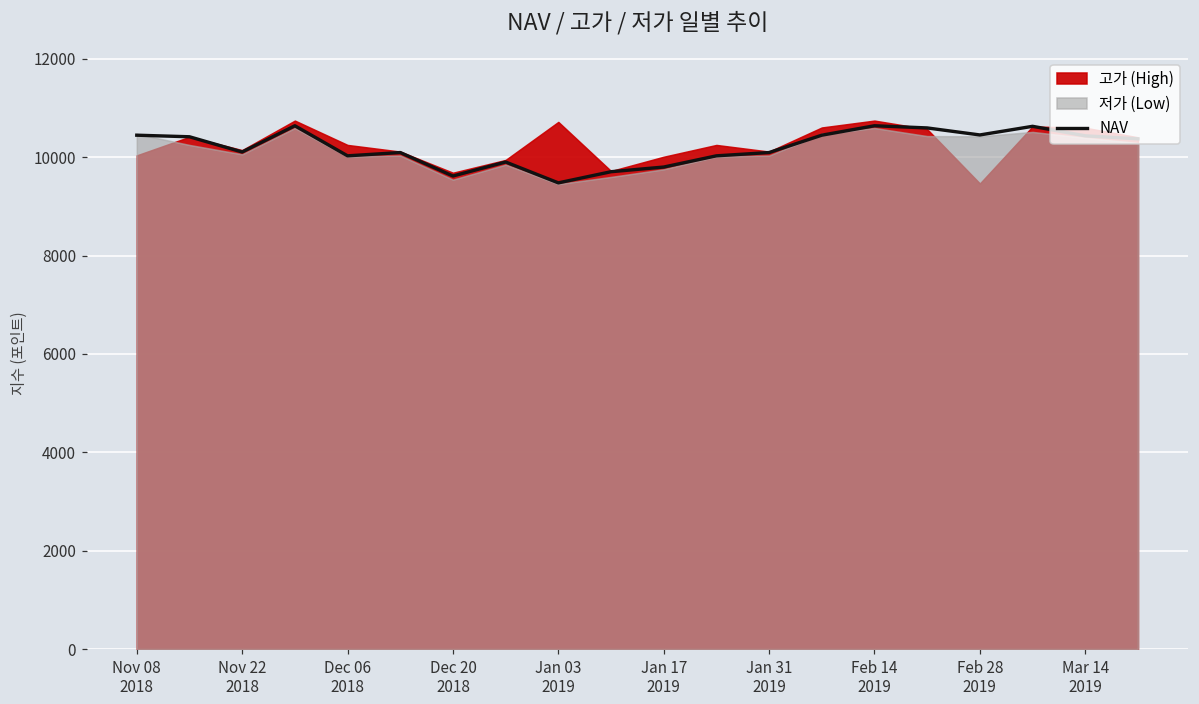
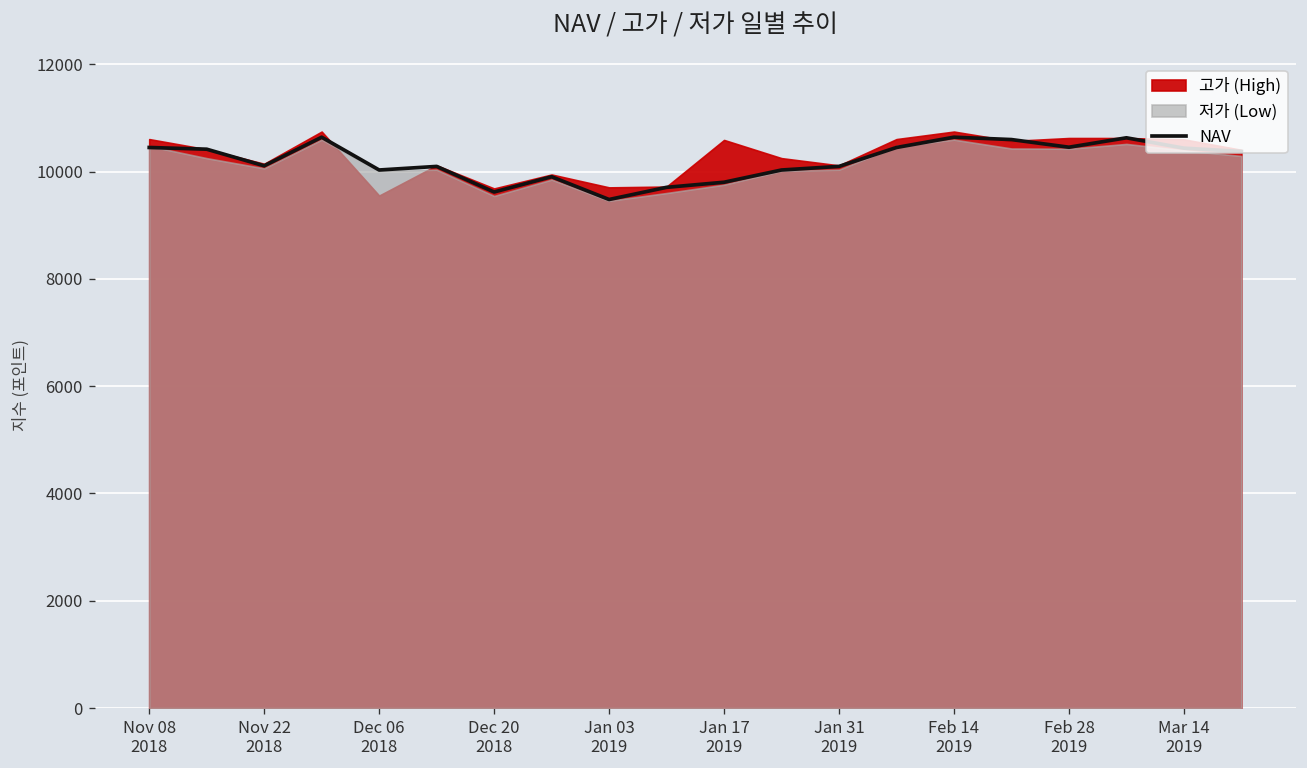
고가 (High), Nov 08 2018: 10000 -> 10600
고가 (High), Dec 06 2018: 10300 -> 9600
고가 (High), Jan 03 2019: 10700 -> 9700
고가 (High), Jan 17 2019: 10000 -> 10600
고가 (High), Feb 28 2019: 9500 -> 10600
